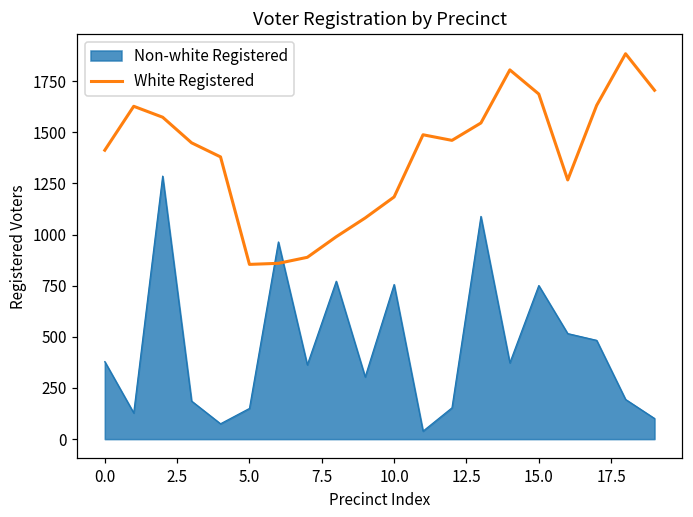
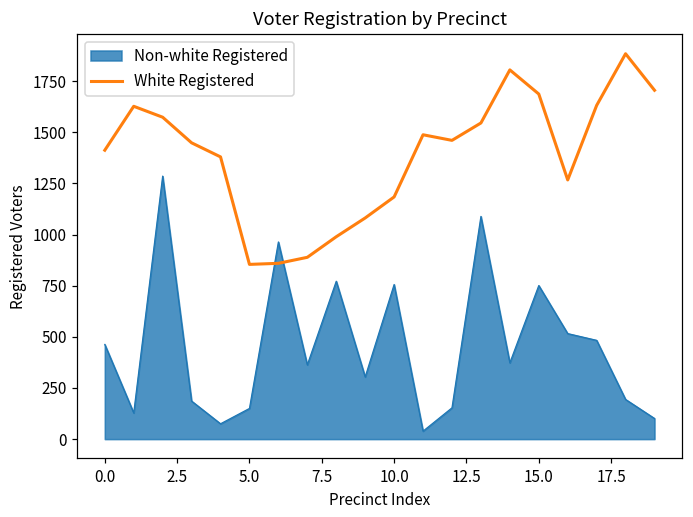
Non-white Registered, 0.0: 380 -> 460
